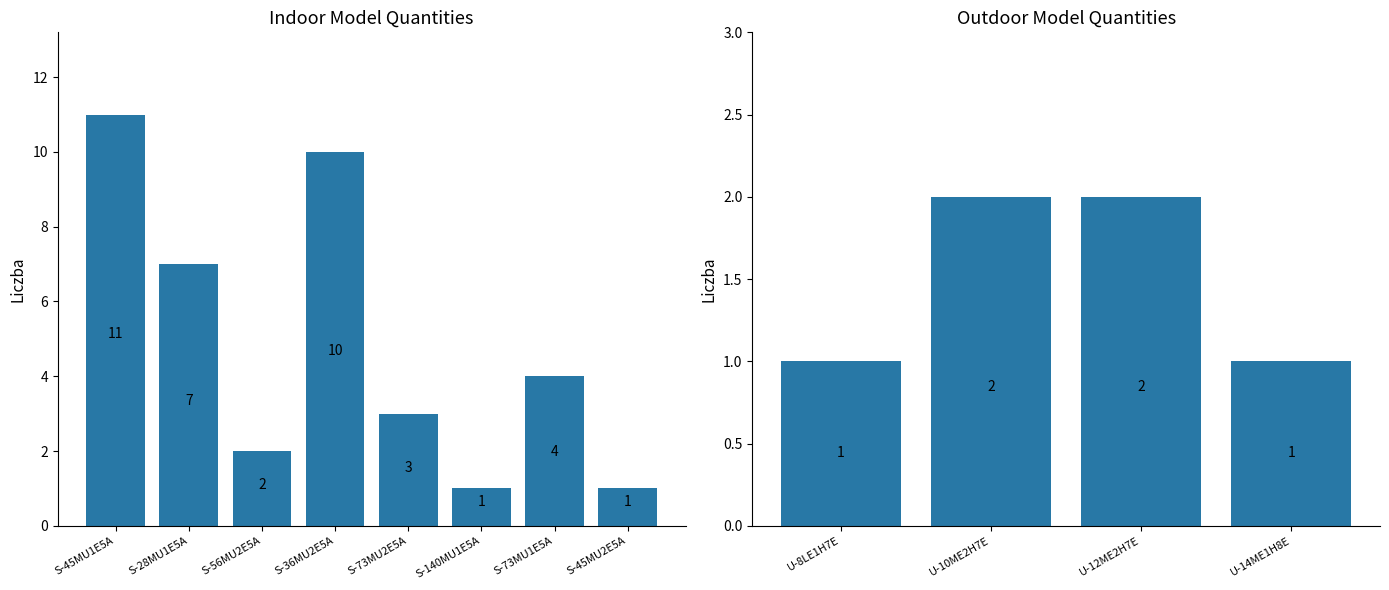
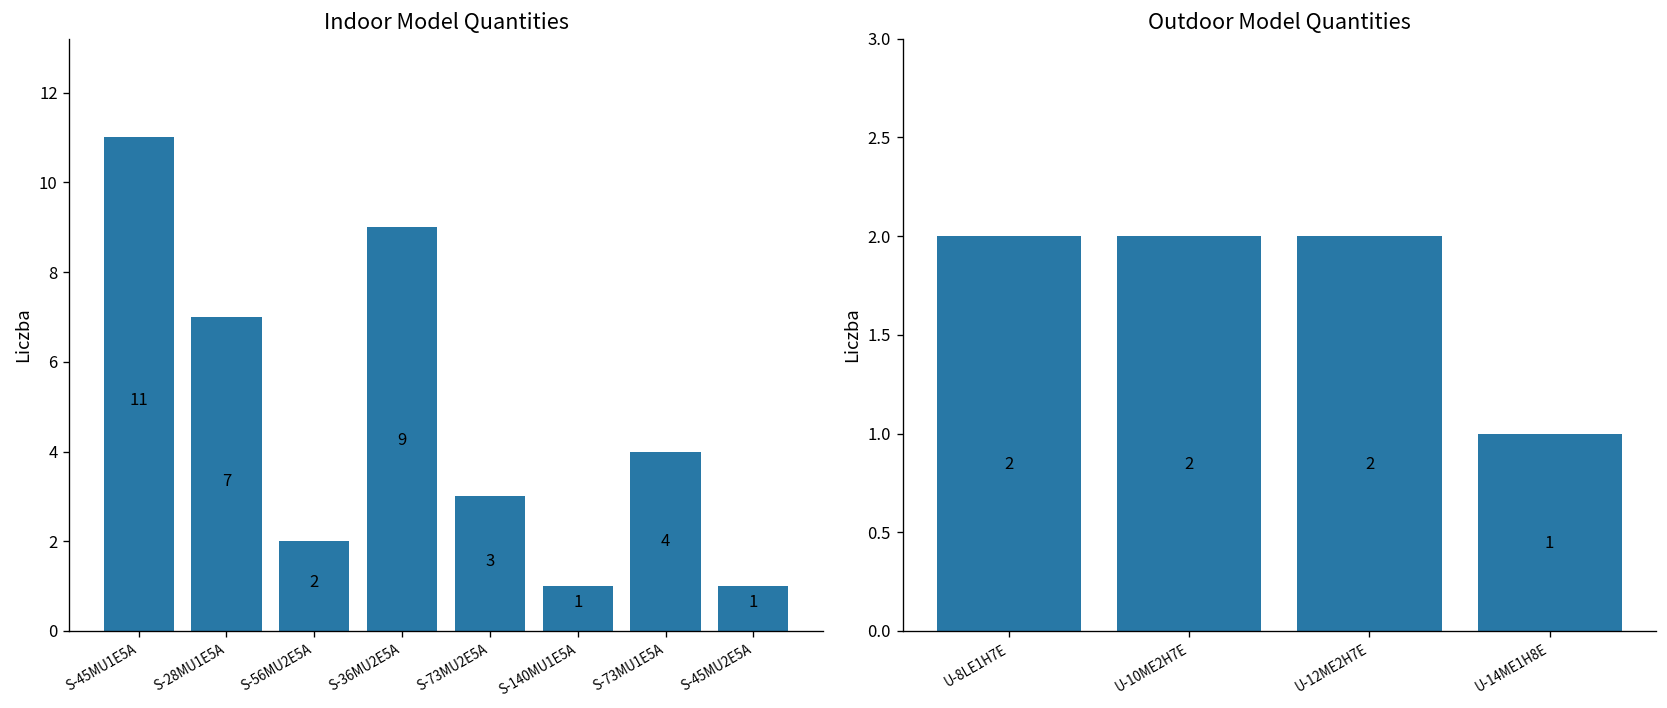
Indoor Model Quantities, S-36MU2E5A: 10 -> 9
Outdoor Model Quantities, U-8LE1H7E: 1 -> 2
